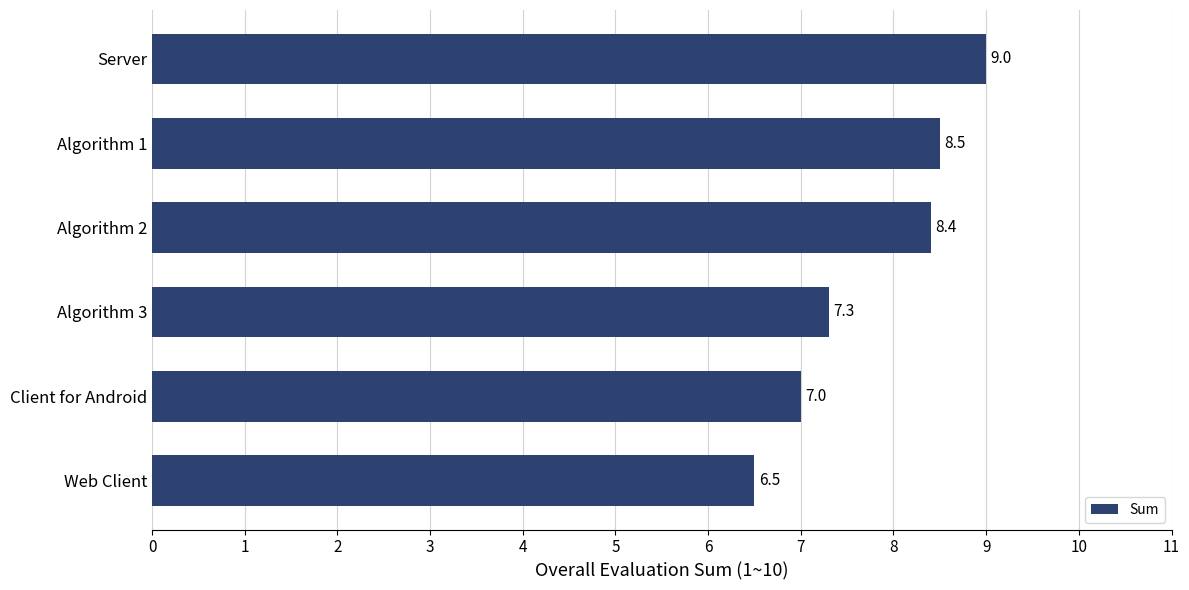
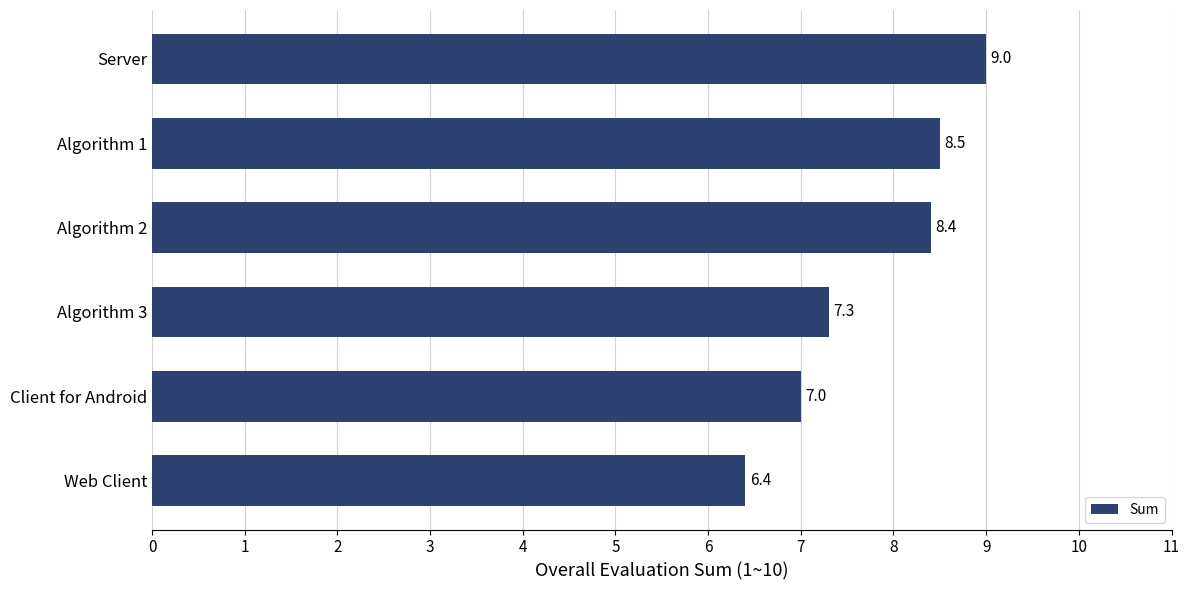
Web Client: 6.5 -> 6.4
